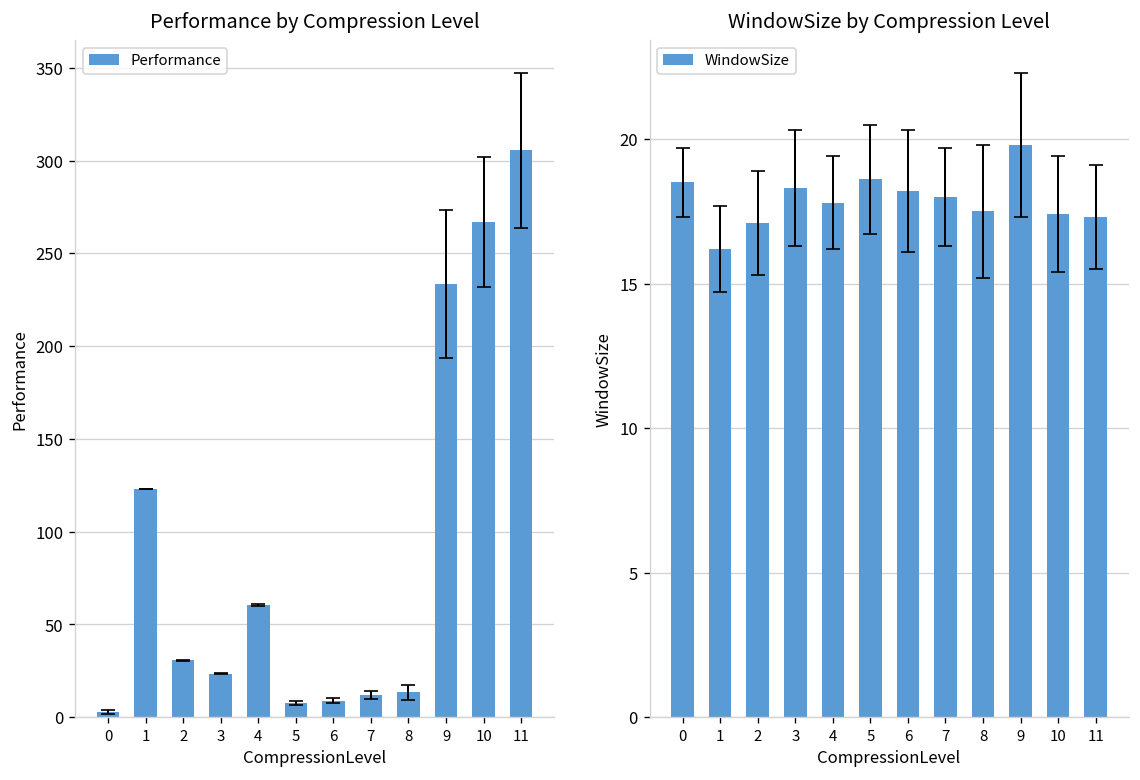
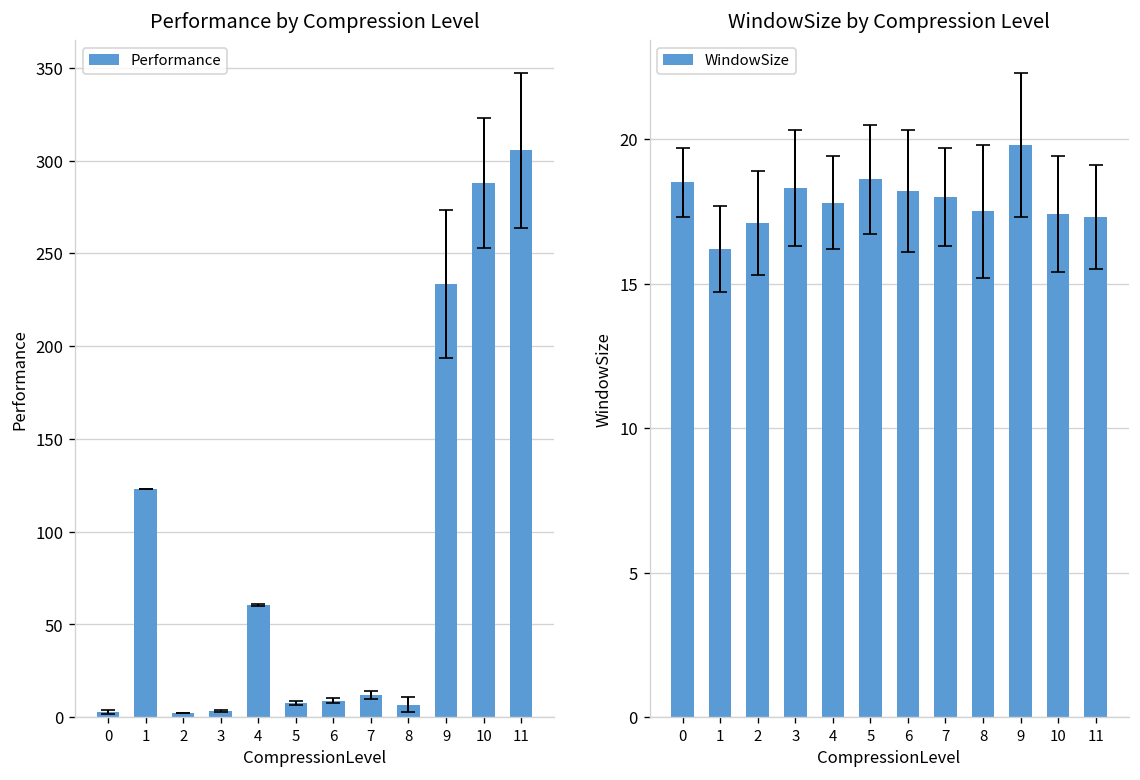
Performance by Compression Level, Performance, 2: 31 -> 2
Performance by Compression Level, Performance, 3: 23 -> 3
Performance by Compression Level, Performance, 8: 14 -> 7
Performance by Compression Level, Performance, 10: 267 -> 288
